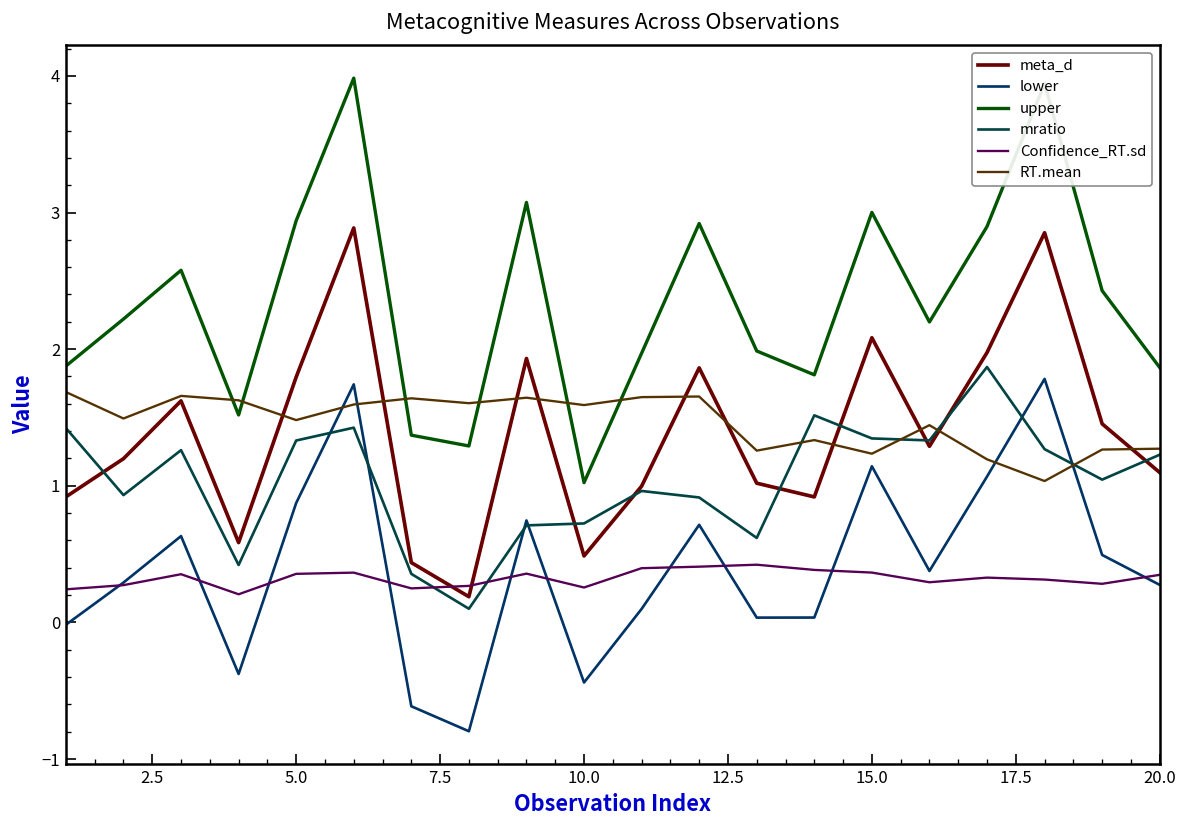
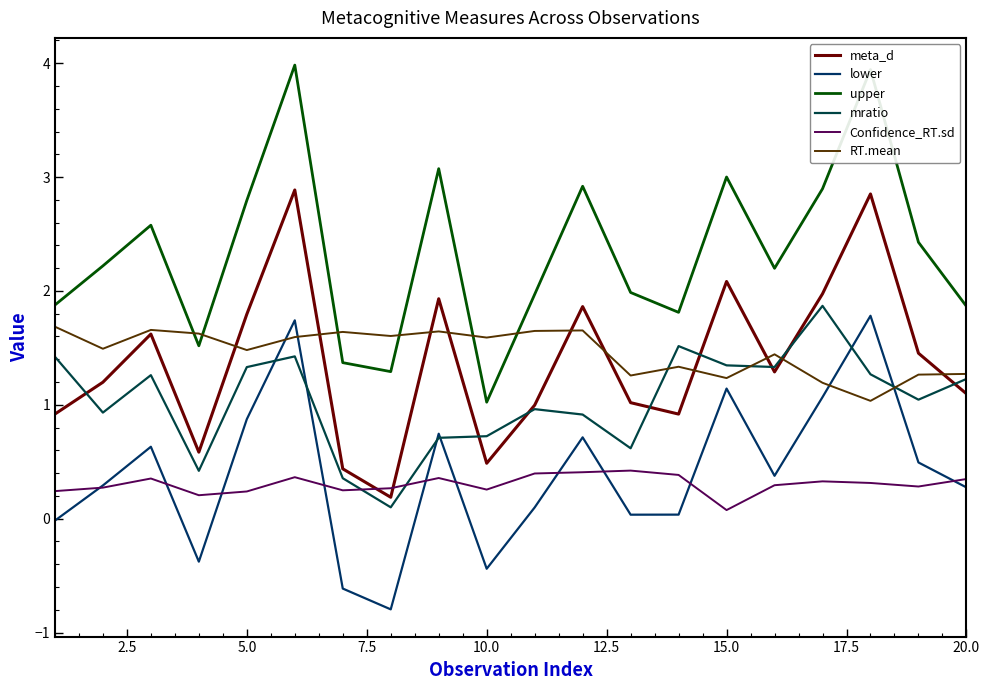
upper, 5.0: 2.94 -> 2.80
Confidence_RT.sd, 5.0: 0.36 -> 0.24
Confidence_RT.sd, 15.0: 0.36 -> 0.08
